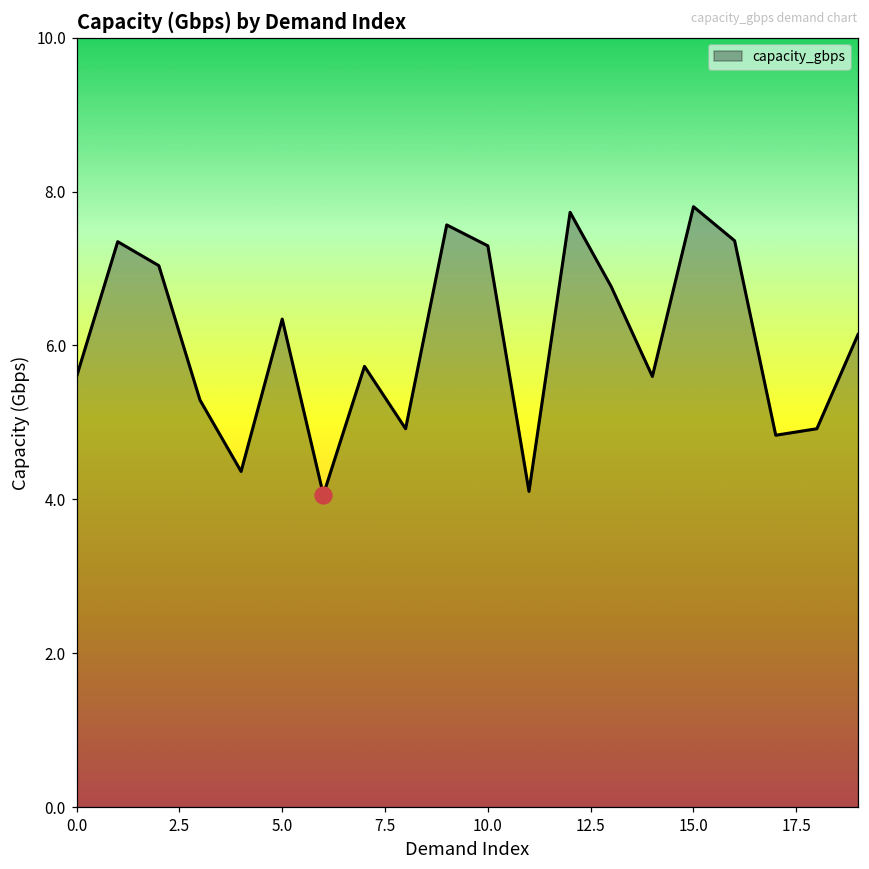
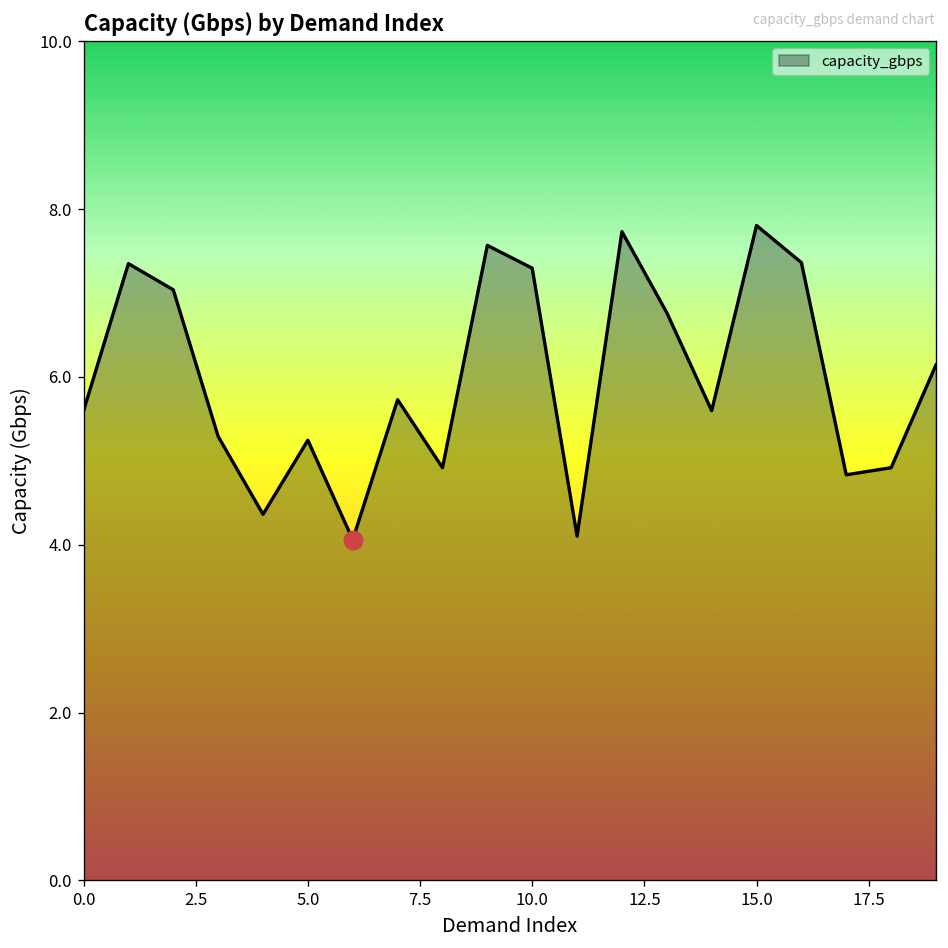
capacity_gbps, 5.0: 6.3 -> 5.2
